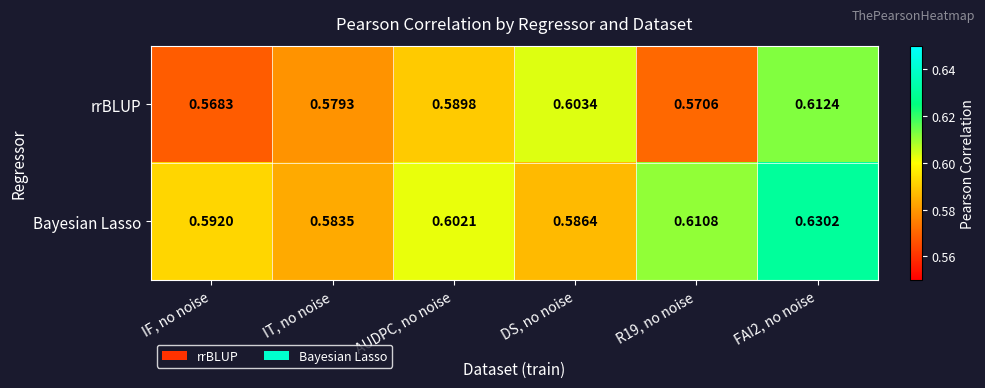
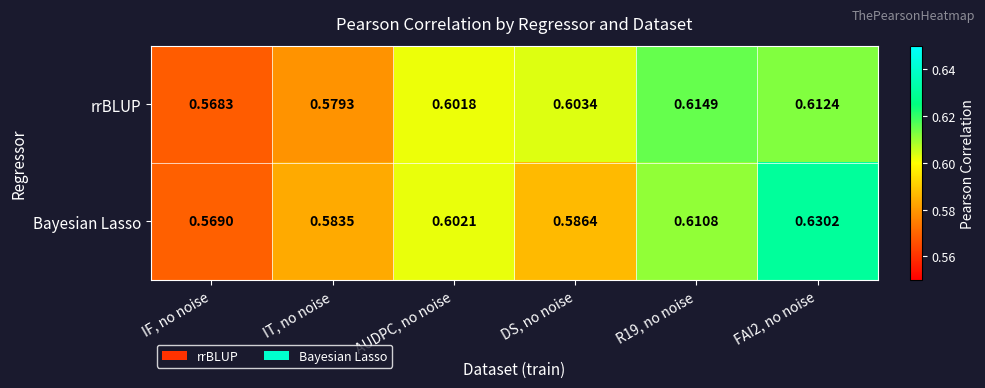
rrBLUP, AUDPC, no noise: 0.5898 -> 0.6018
rrBLUP, R19, no noise: 0.5706 -> 0.6149
Bayesian Lasso, IF, no noise: 0.5920 -> 0.5690
